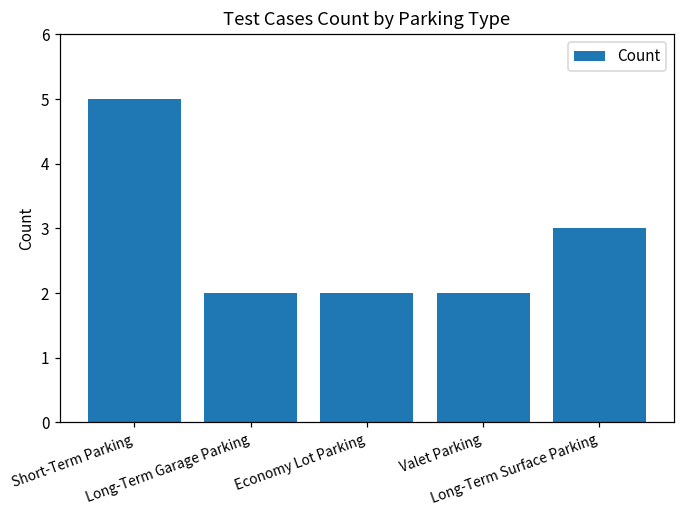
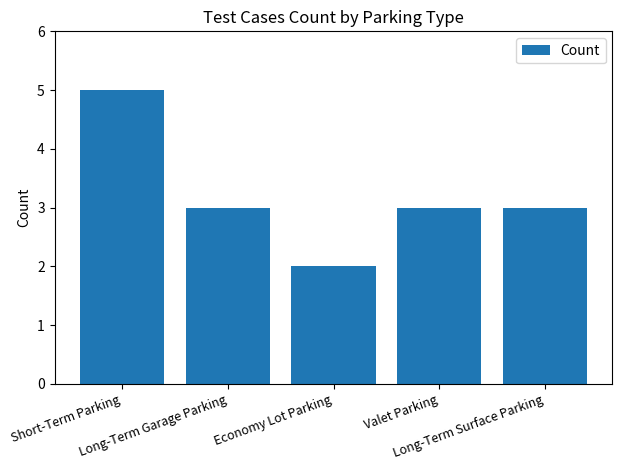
Long-Term Garage Parking: 2 -> 3
Valet Parking: 2 -> 3
